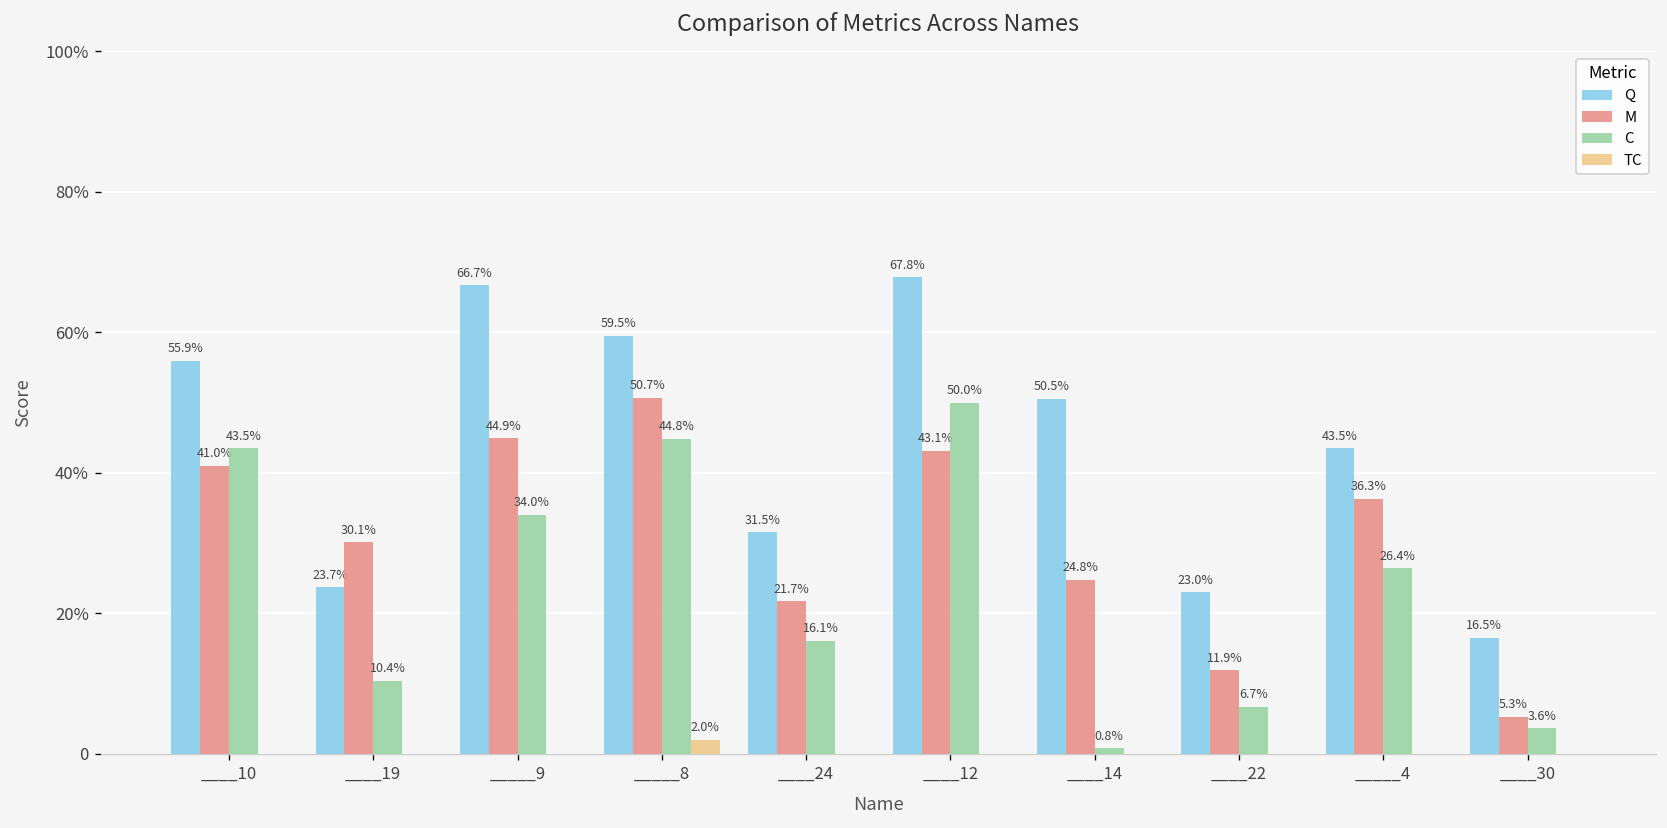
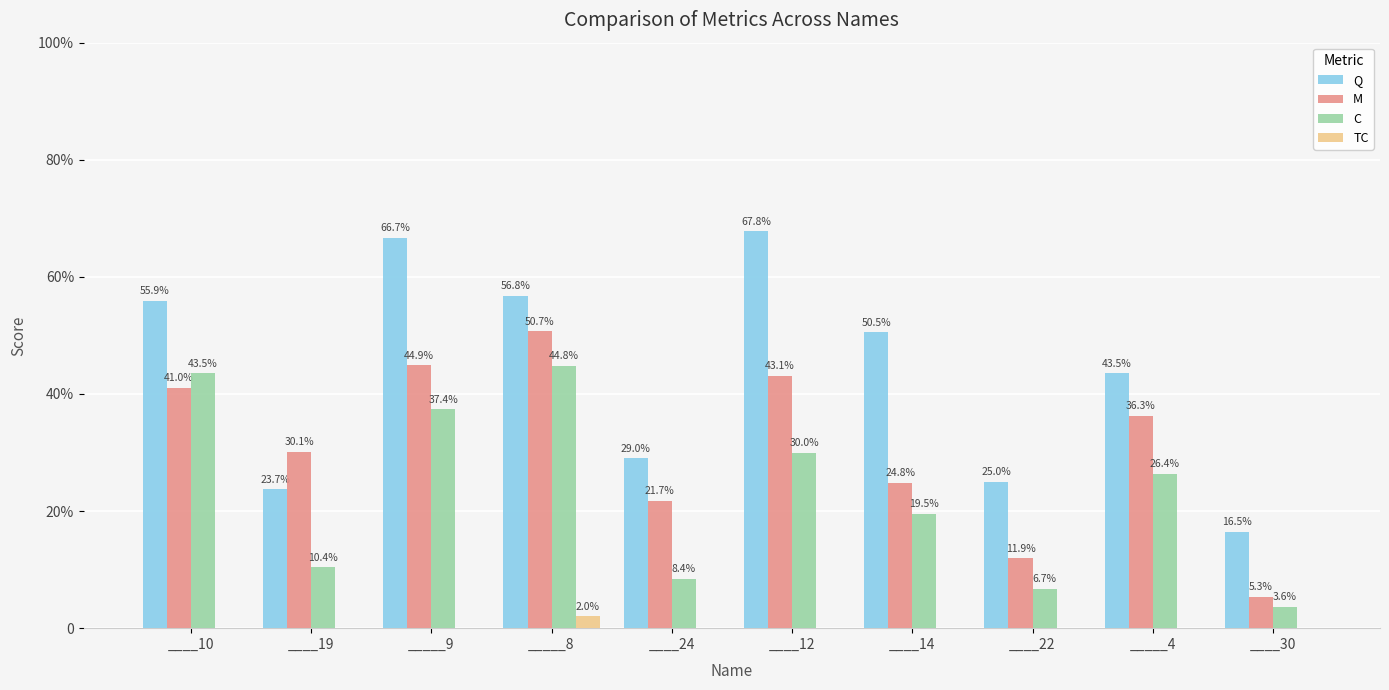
C, _____9: 34.0% -> 37.4%
Q, _____8: 59.5% -> 56.8%
Q, ____24: 31.5% -> 29.0%
C, ____24: 16.1% -> 8.4%
C, ____12: 50.0% -> 30.0%
C, ____14: 0.8% -> 19.5%
Q, ____22: 23.0% -> 25.0%
